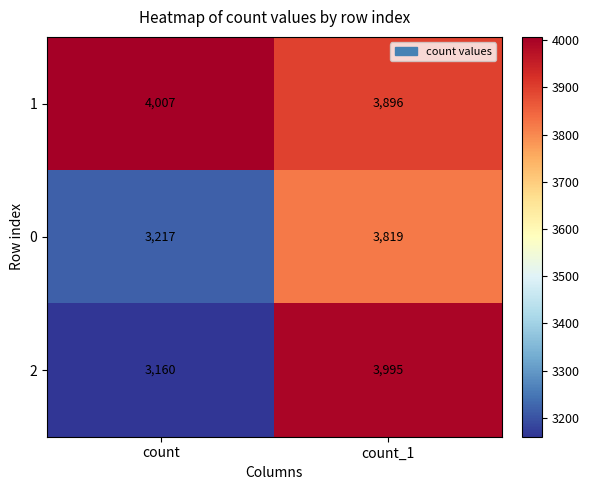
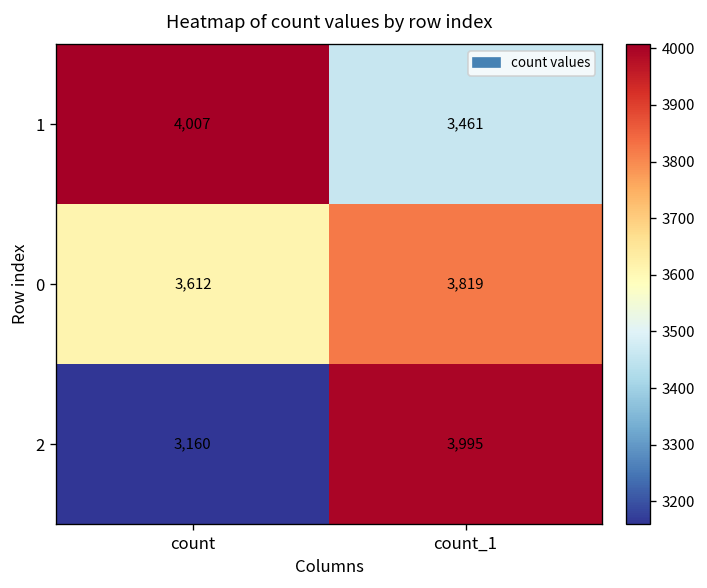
1, count_1: 3,896 -> 3,461
0, count: 3,217 -> 3,612
